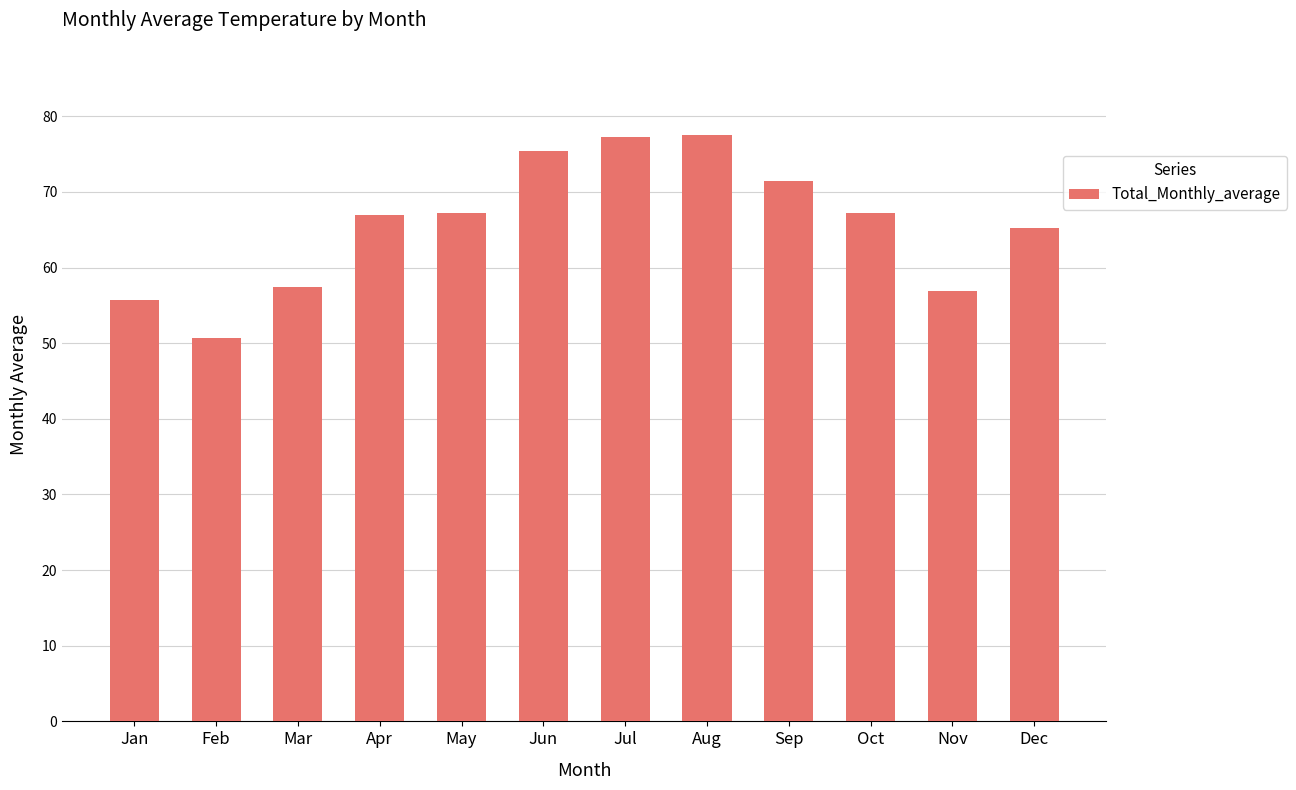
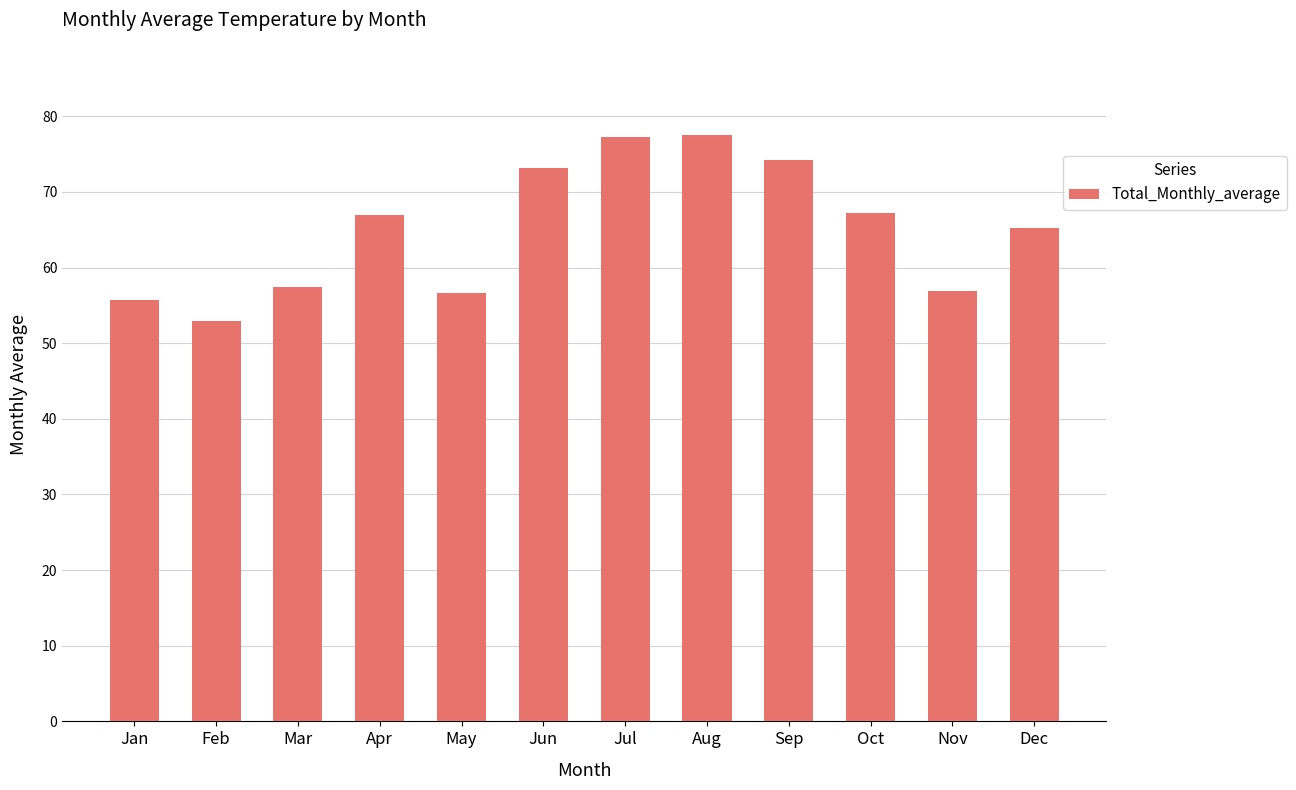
Feb: 51 -> 53
May: 67 -> 57
Jun: 75 -> 73
Sep: 71 -> 74
